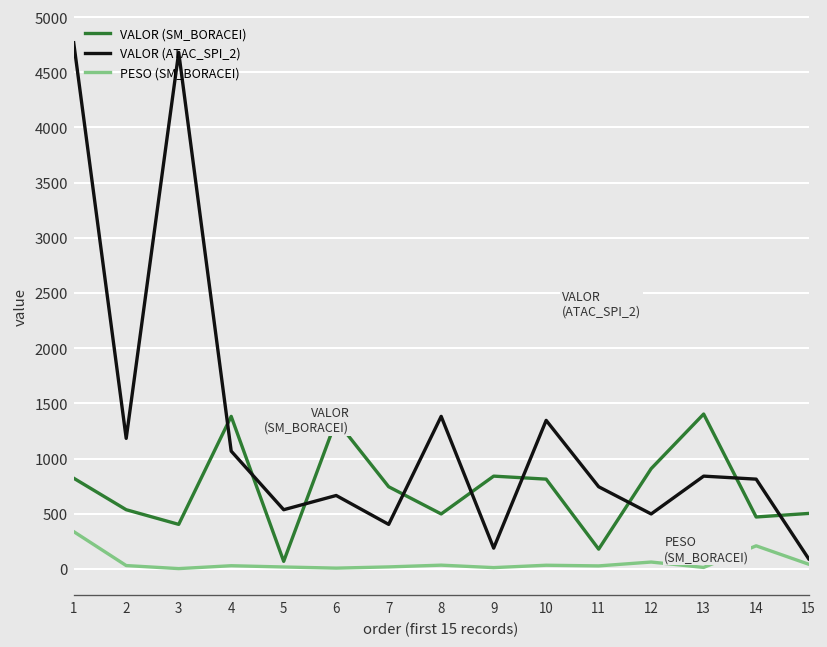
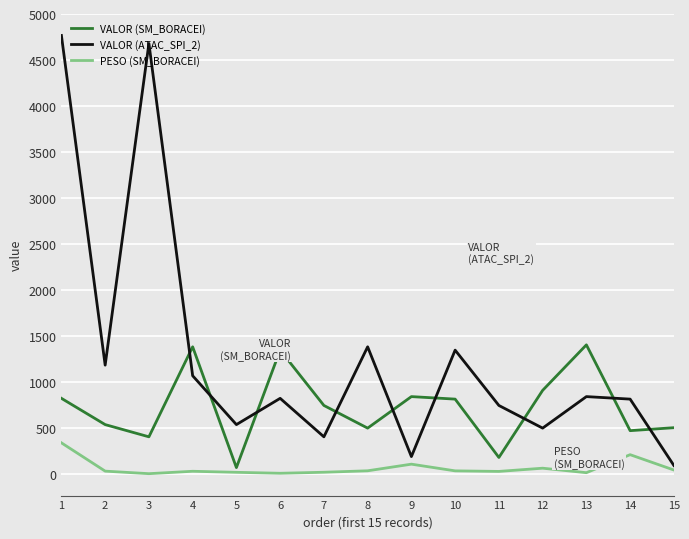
VALOR (ATAC_SPI_2), 6: 700 -> 800
PESO (SM_BORACEI), 9: 0 -> 100
